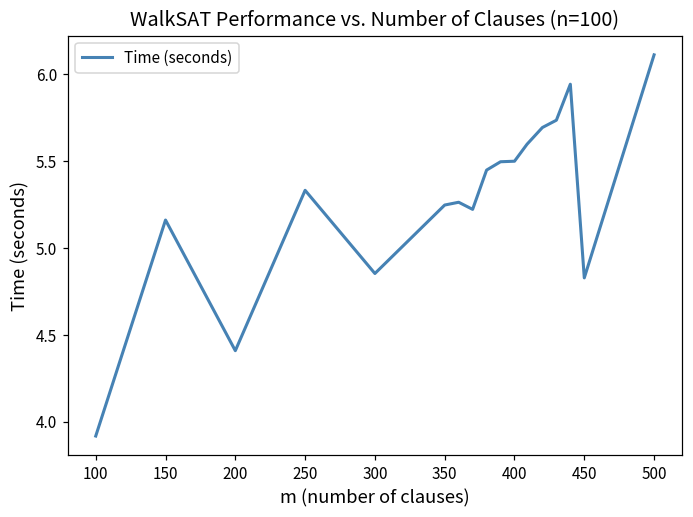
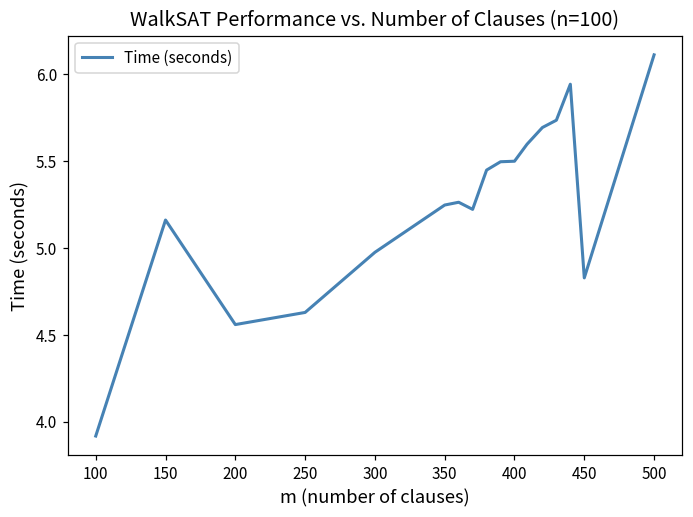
200: 4.41 -> 4.56
250: 5.33 -> 4.63
300: 4.85 -> 4.98
